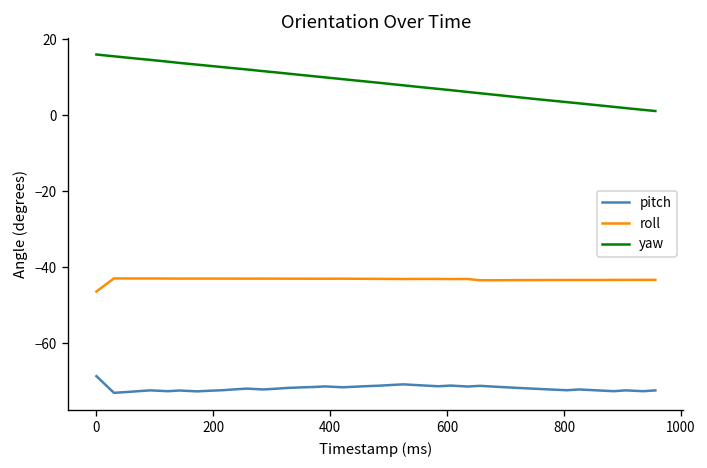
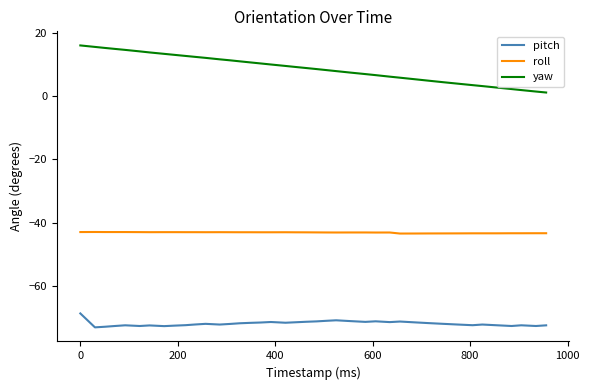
roll, 0: -46 -> -43
